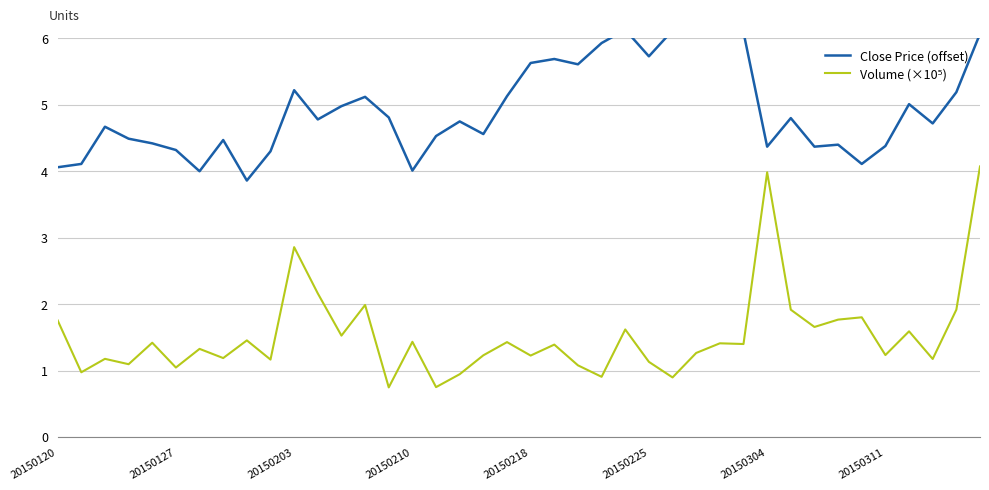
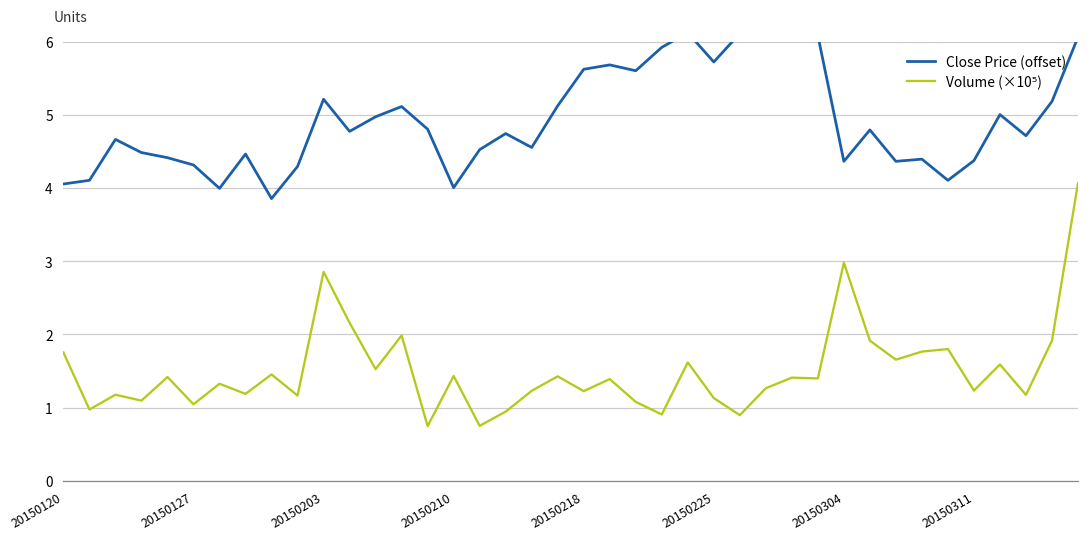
Volume (×10⁵), 20150304: 4.0 -> 3.0
